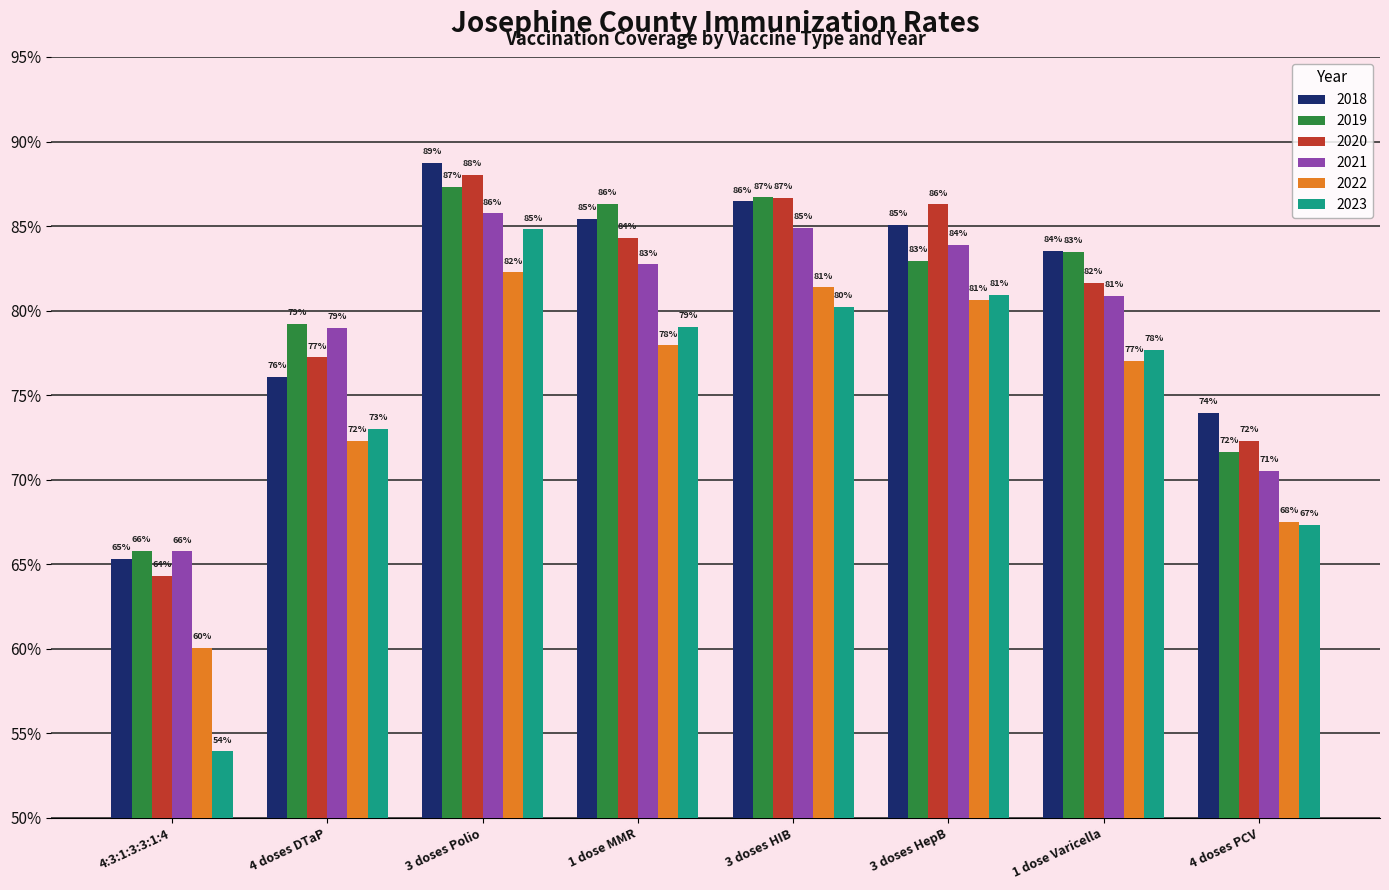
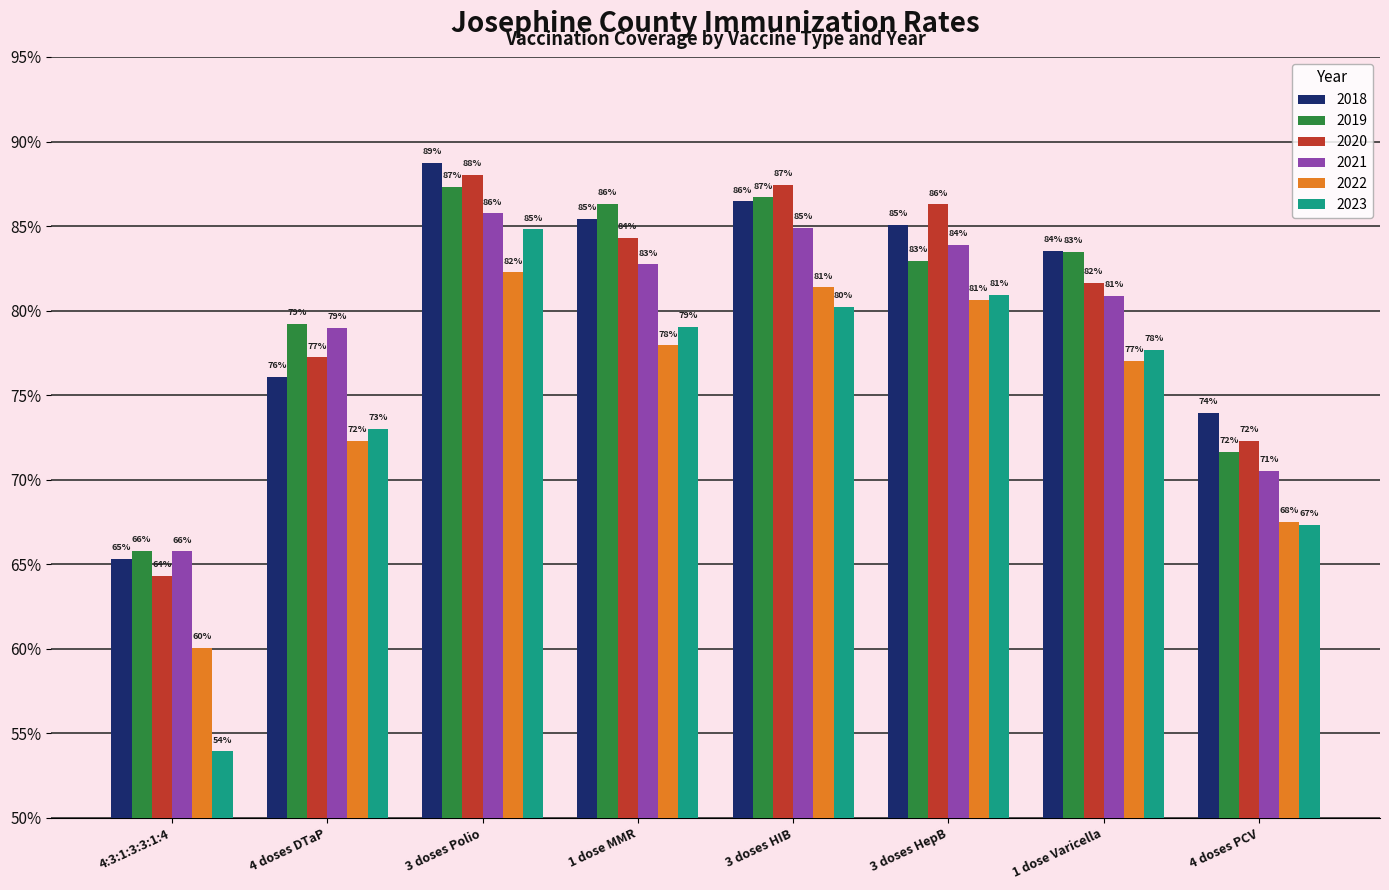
2020, 3 doses HIB: 86.7% -> 87.4%
